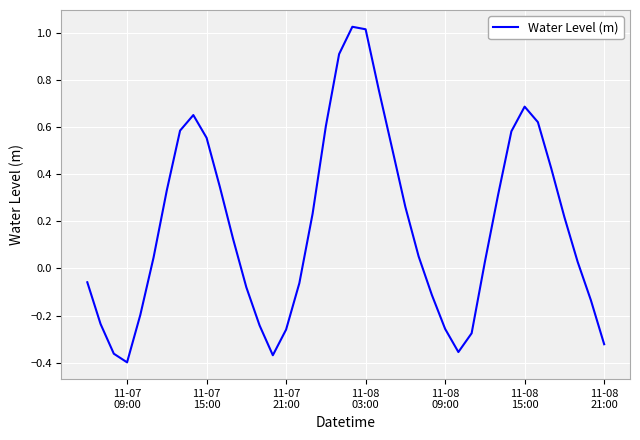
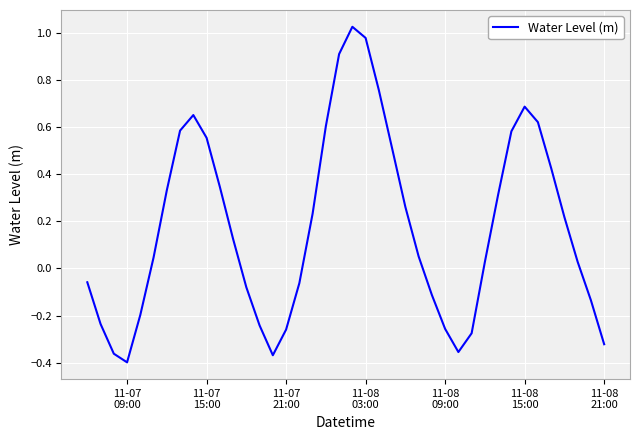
11-08 03:00: 1.02 -> 0.98
